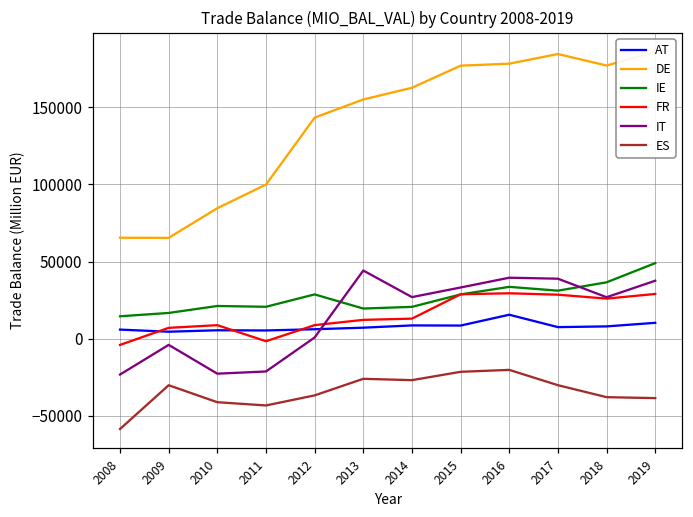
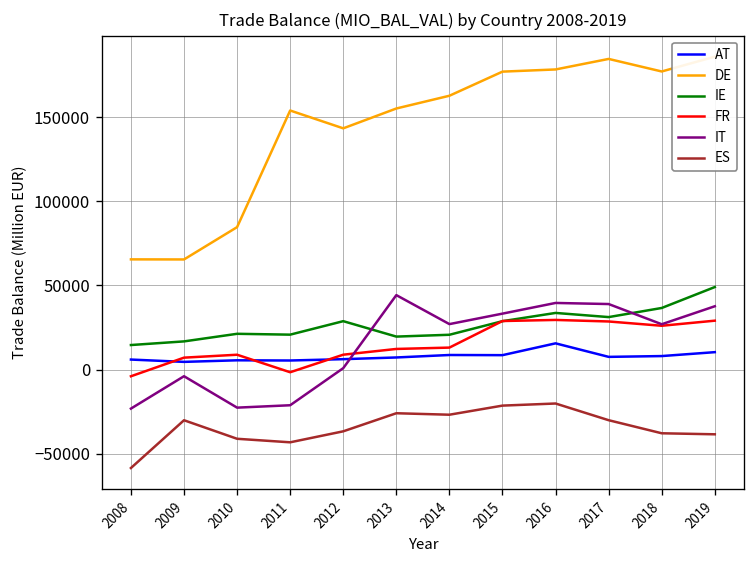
DE, 2011: 100000 -> 154000
